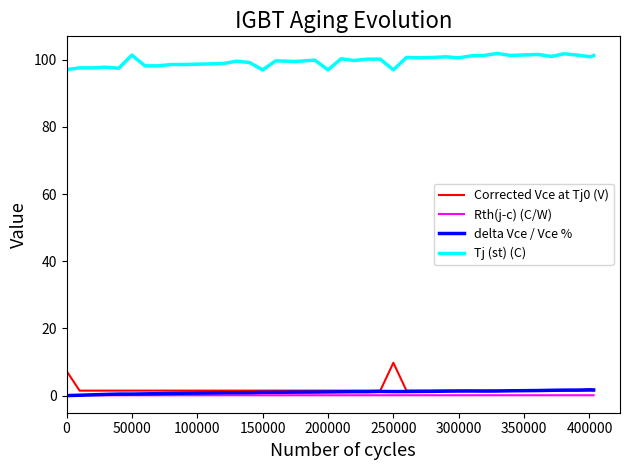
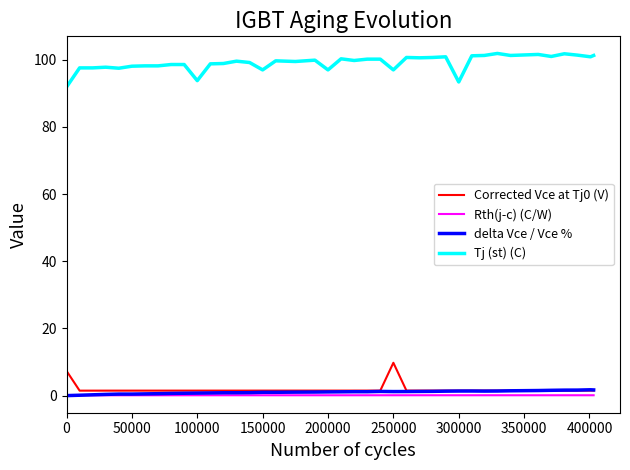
Tj (st) (C), 0: 97 -> 92
Tj (st) (C), 50000: 101 -> 98
Tj (st) (C), 100000: 99 -> 94
Tj (st) (C), 300000: 101 -> 93
